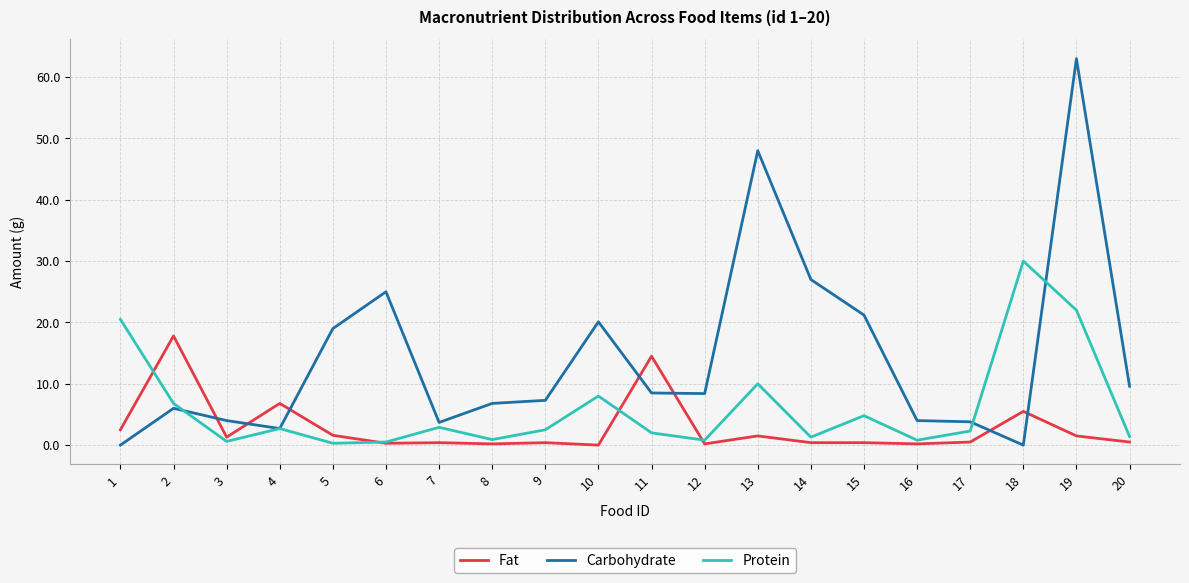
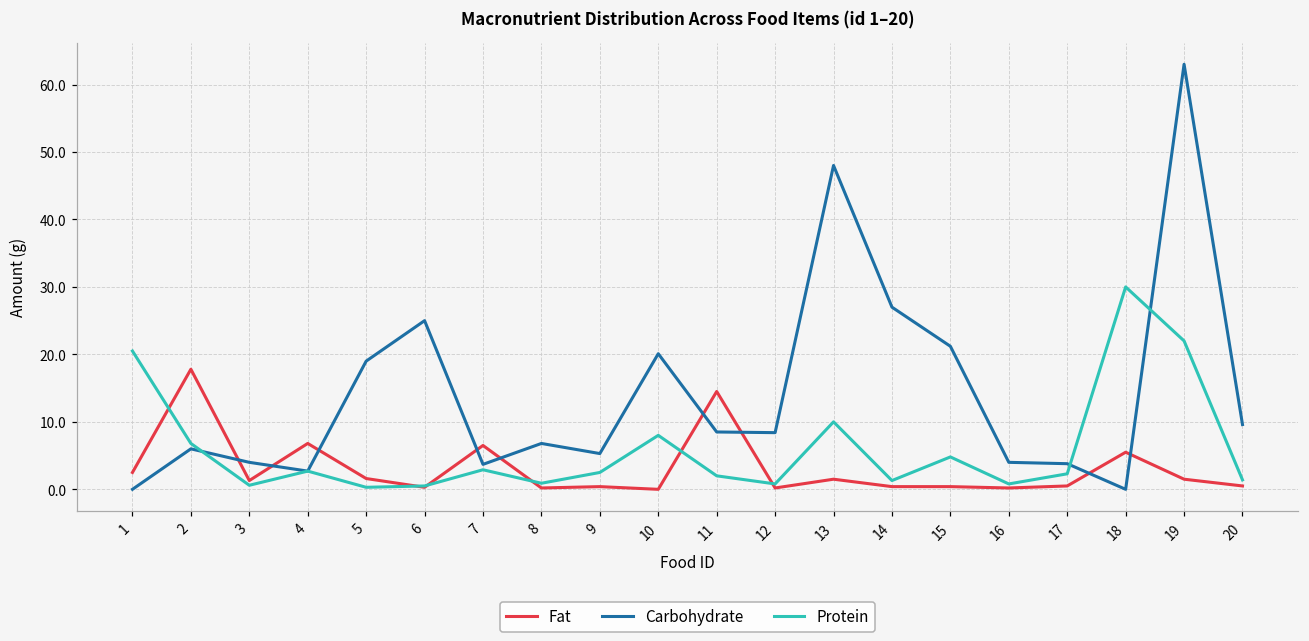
Fat, 7: 0 -> 7
Carbohydrate, 9: 7 -> 5
